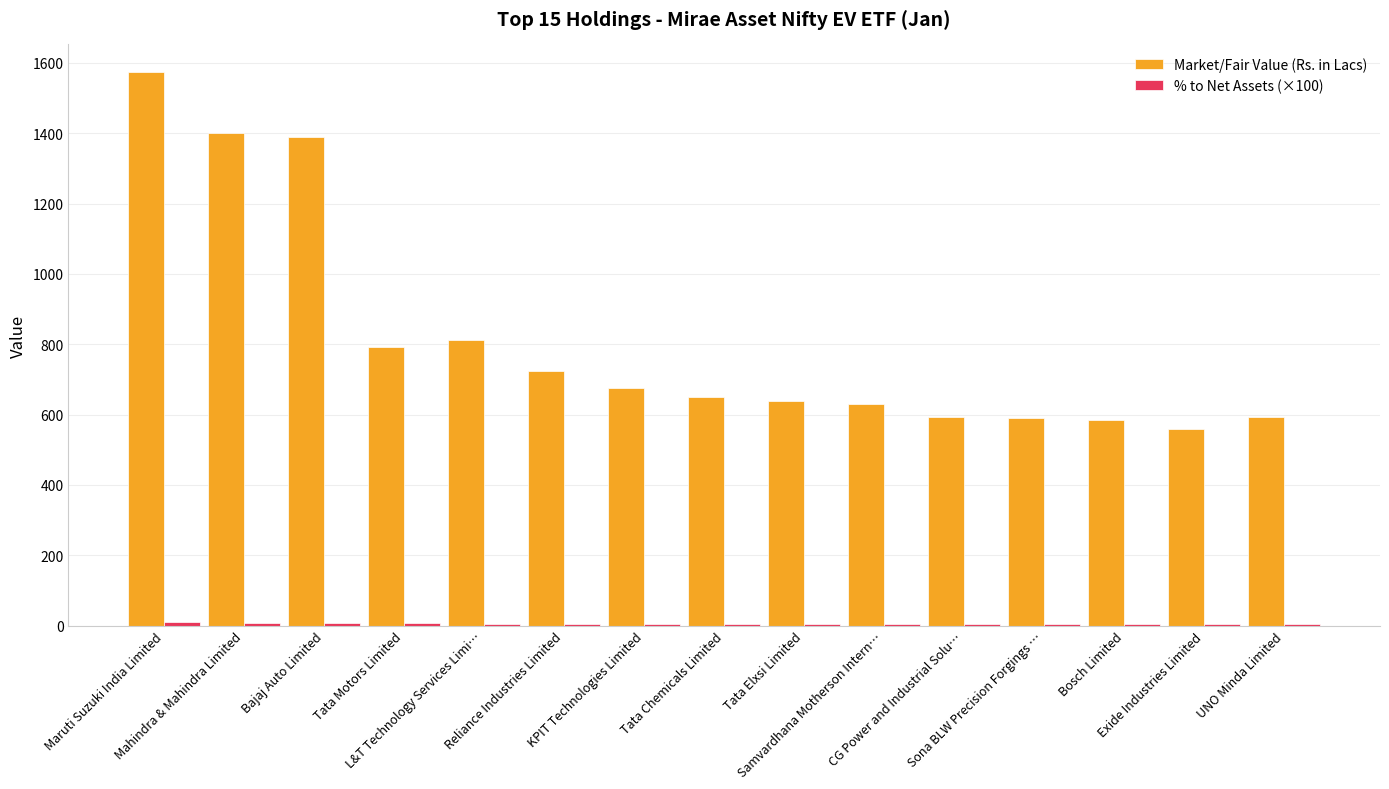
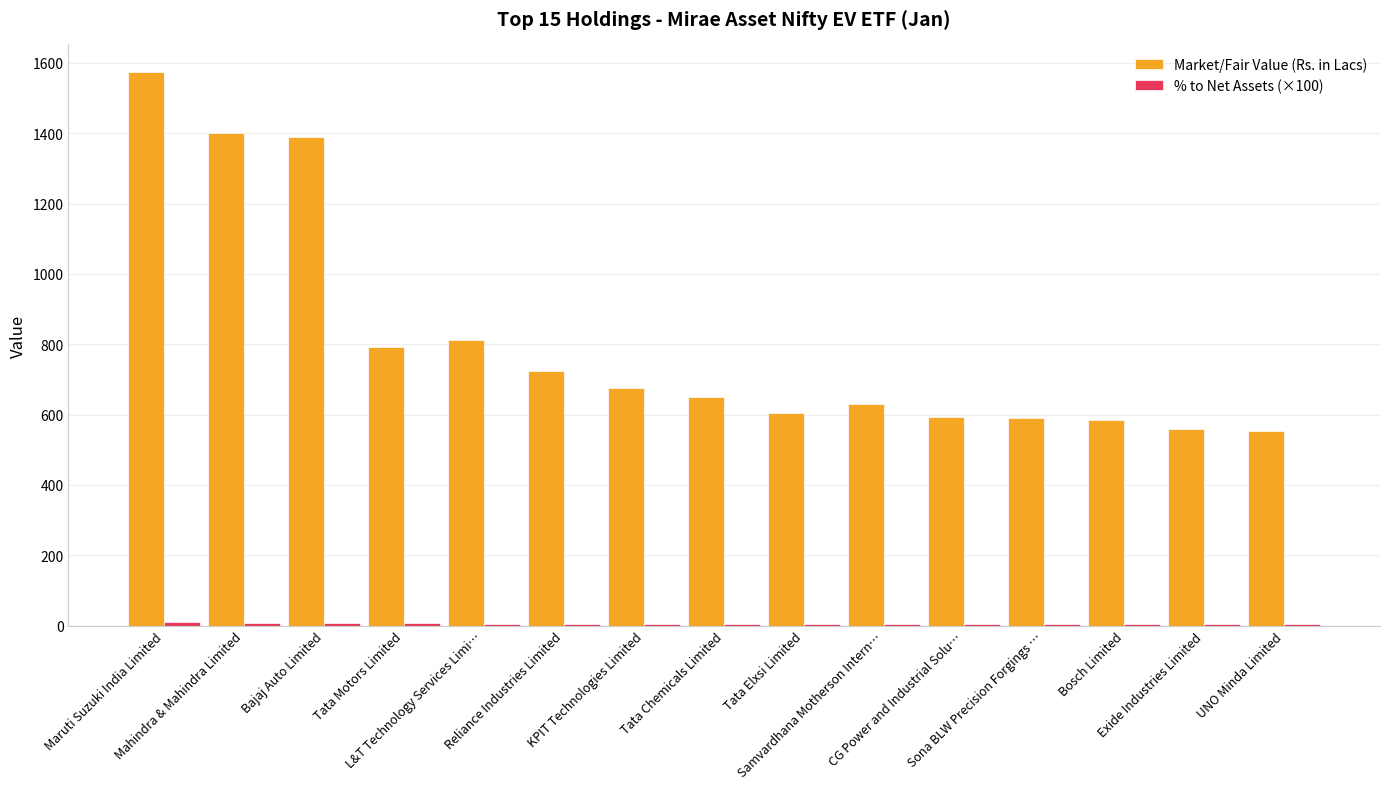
Market/Fair Value (Rs. in Lacs), Tata Elxsi Limited: 640 -> 600
Market/Fair Value (Rs. in Lacs), UNO Minda Limited: 590 -> 550
